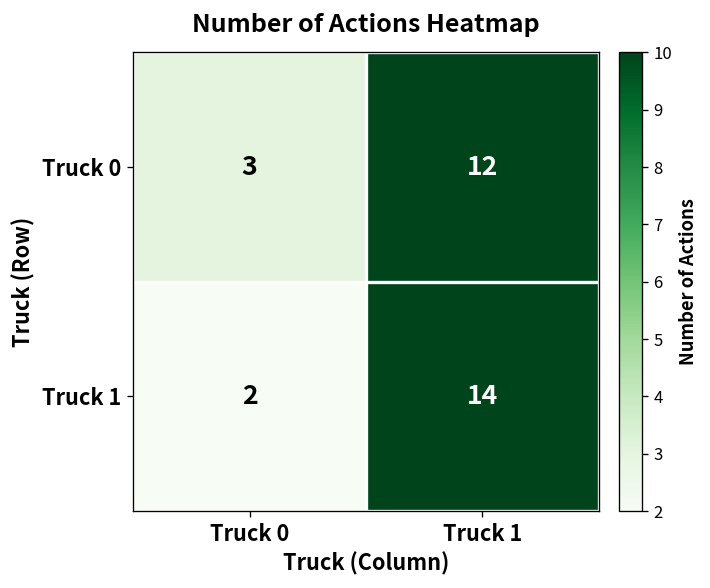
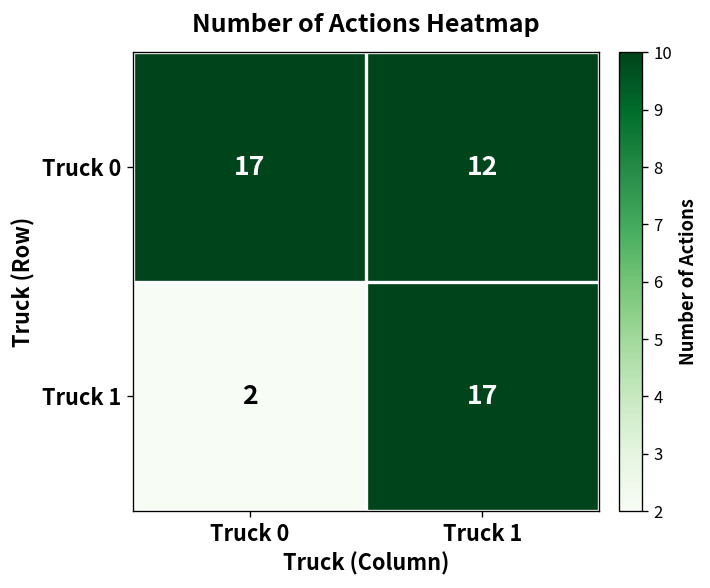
Truck 0, Truck 0: 3 -> 17
Truck 1, Truck 1: 14 -> 17
